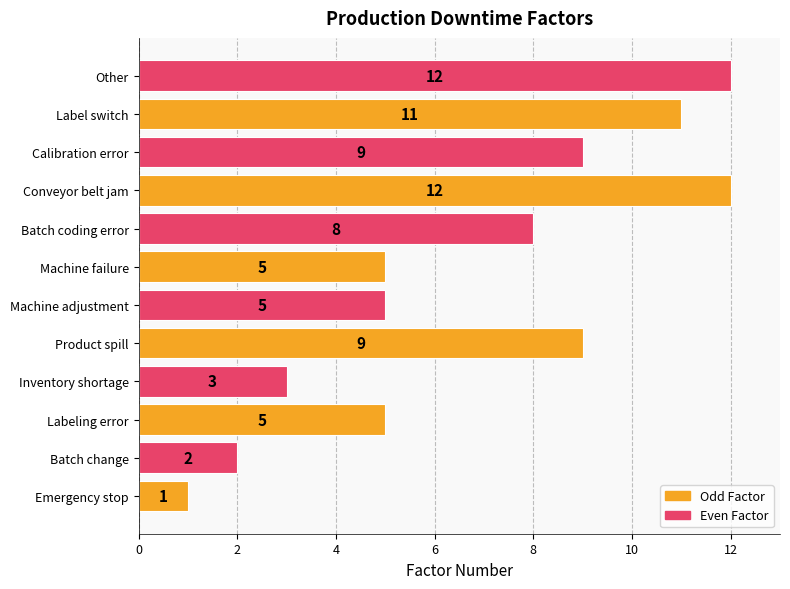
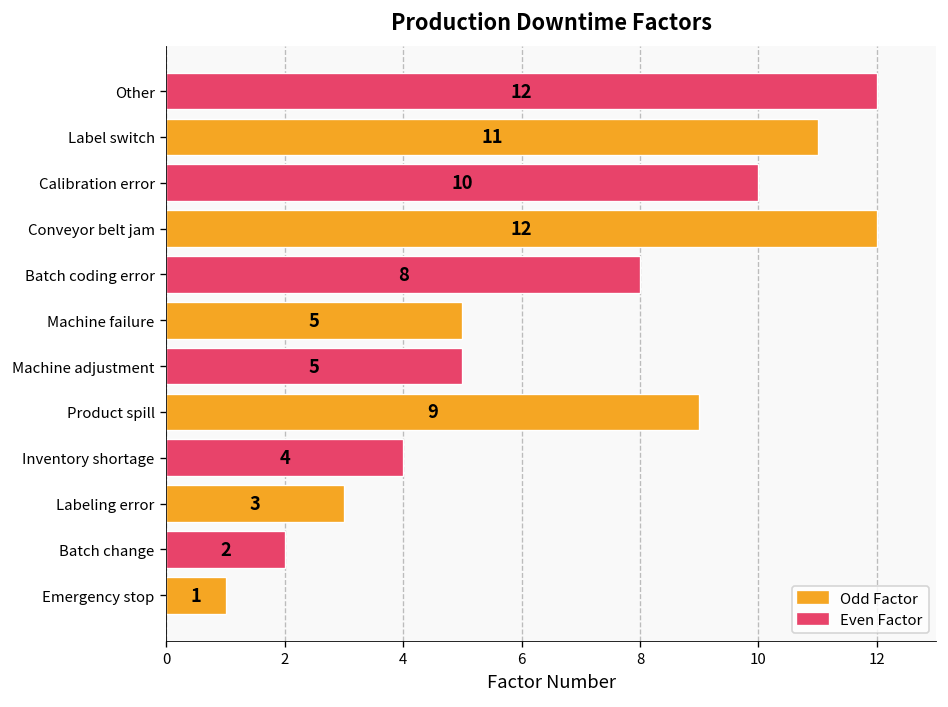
Calibration error: 9 -> 10
Inventory shortage: 3 -> 4
Labeling error: 5 -> 3
